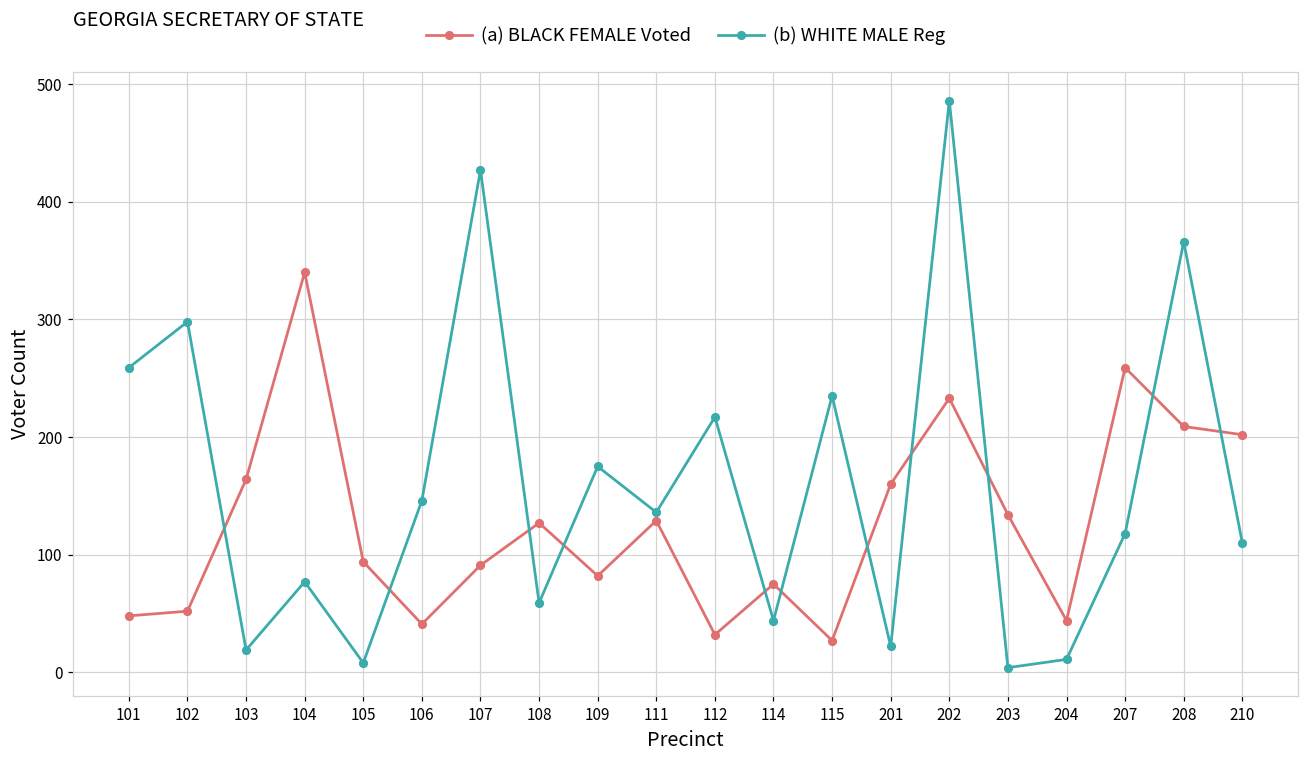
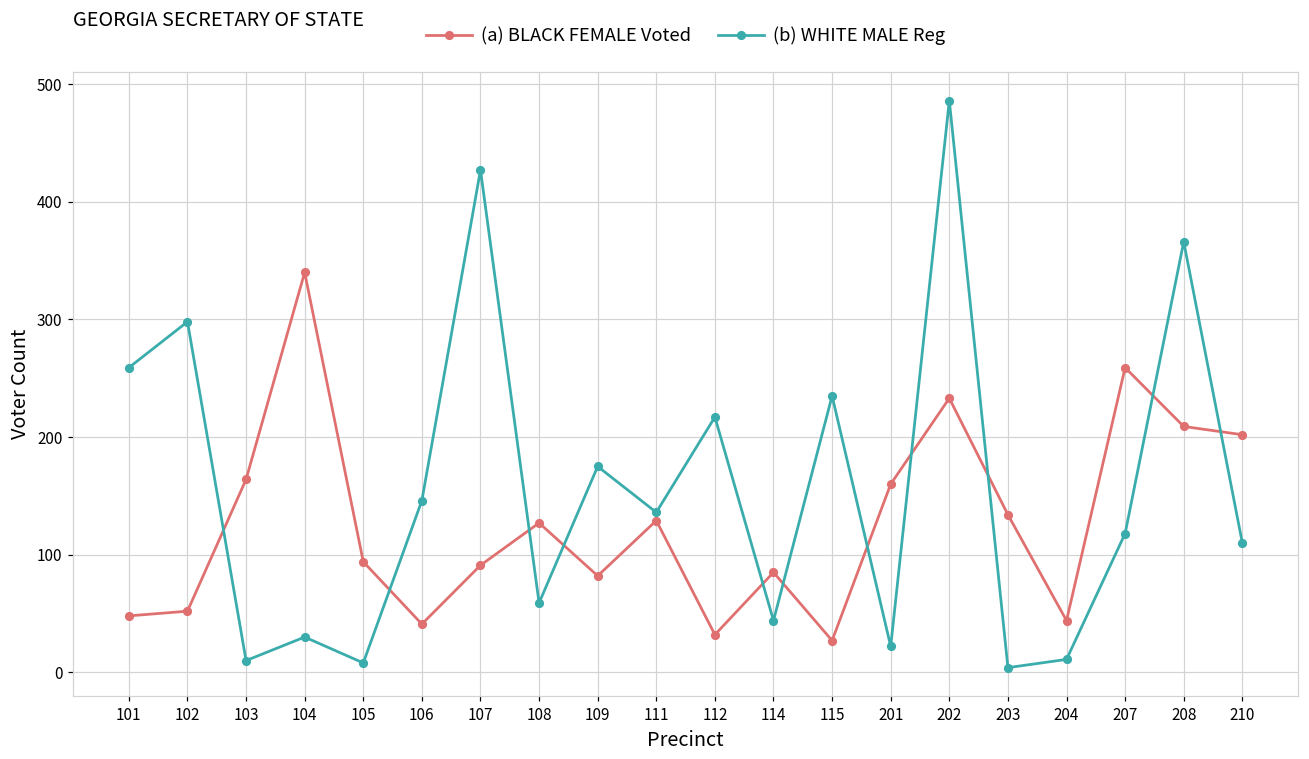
(b) WHITE MALE Reg, 103: 19 -> 10
(b) WHITE MALE Reg, 104: 77 -> 30
(a) BLACK FEMALE Voted, 114: 75 -> 85
